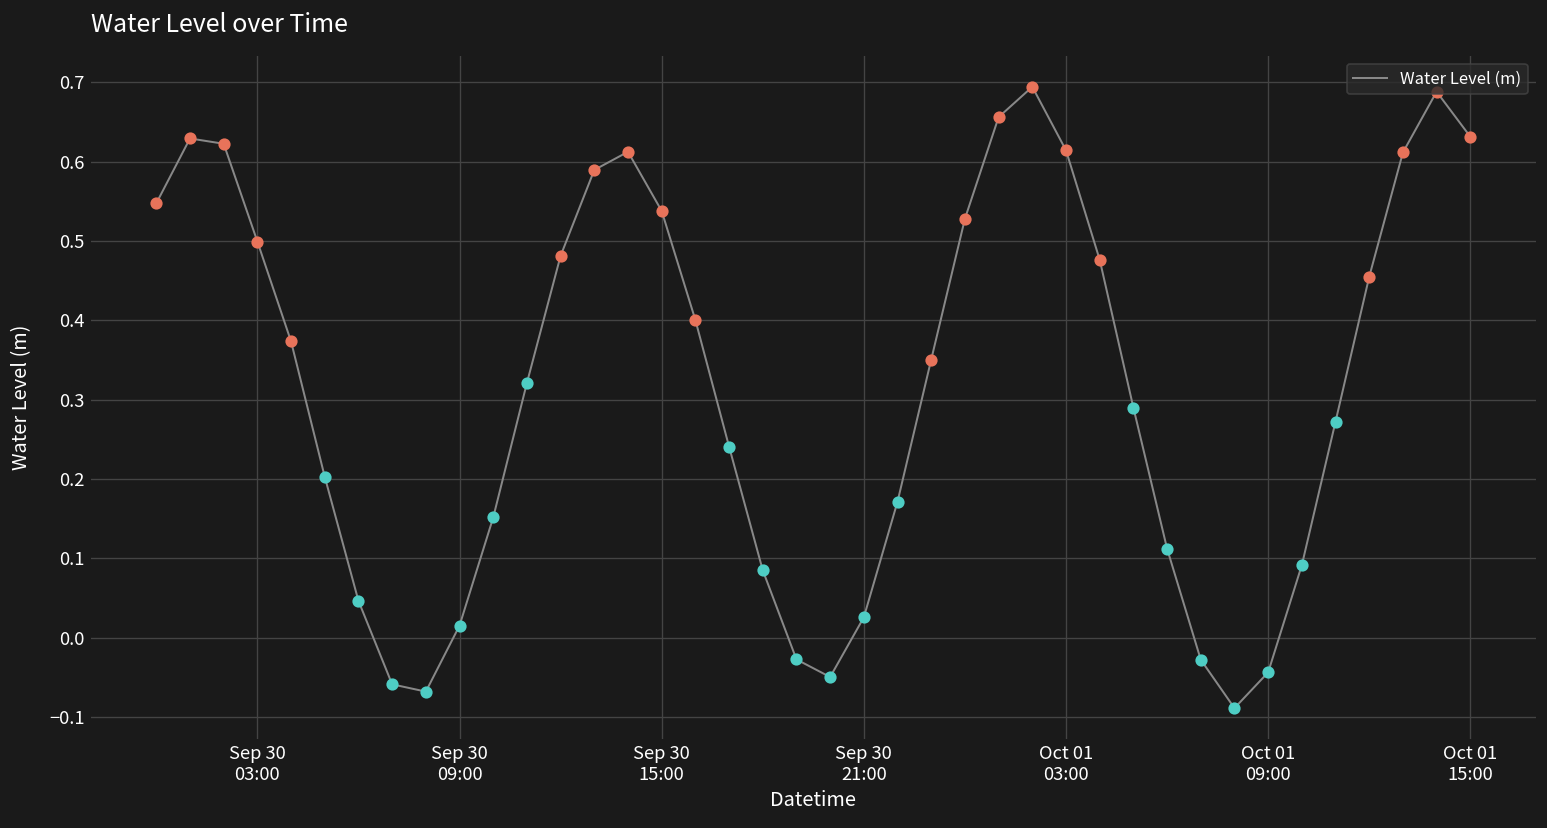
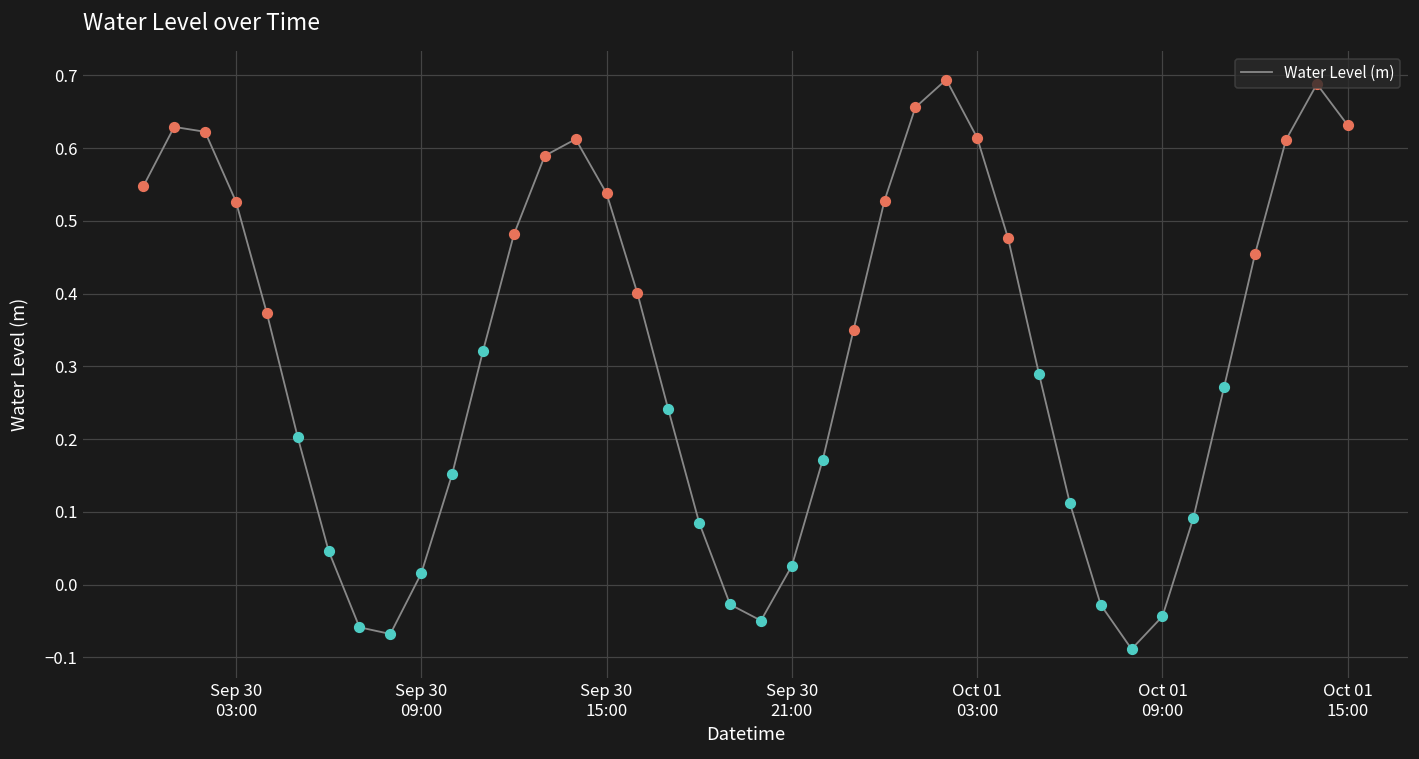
Water Level (m), Sep 30 03:00: 0.50 -> 0.53
